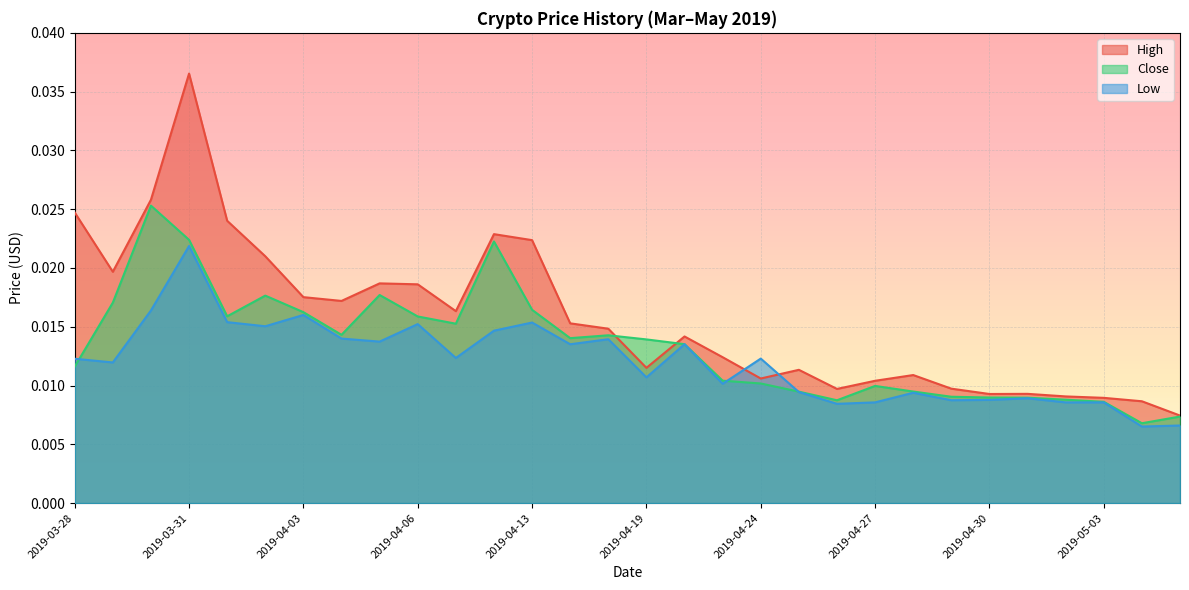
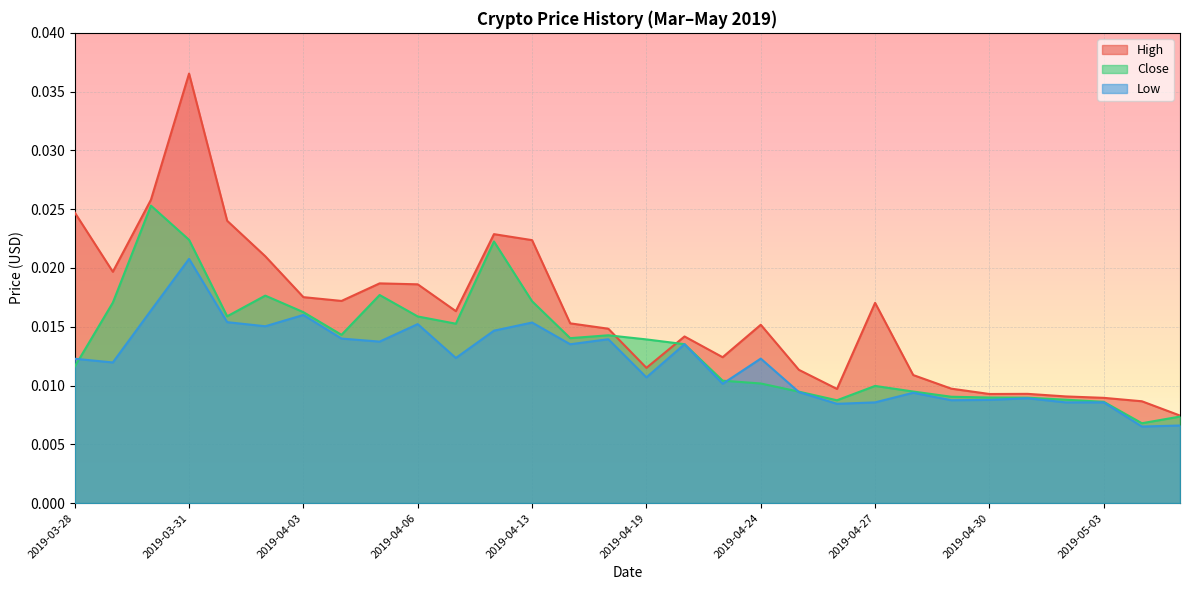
Low, 2019-03-31: 0.0219 -> 0.0208
Close, 2019-04-13: 0.0164 -> 0.0172
High, 2019-04-24: 0.0106 -> 0.0152
High, 2019-04-27: 0.0104 -> 0.0170
